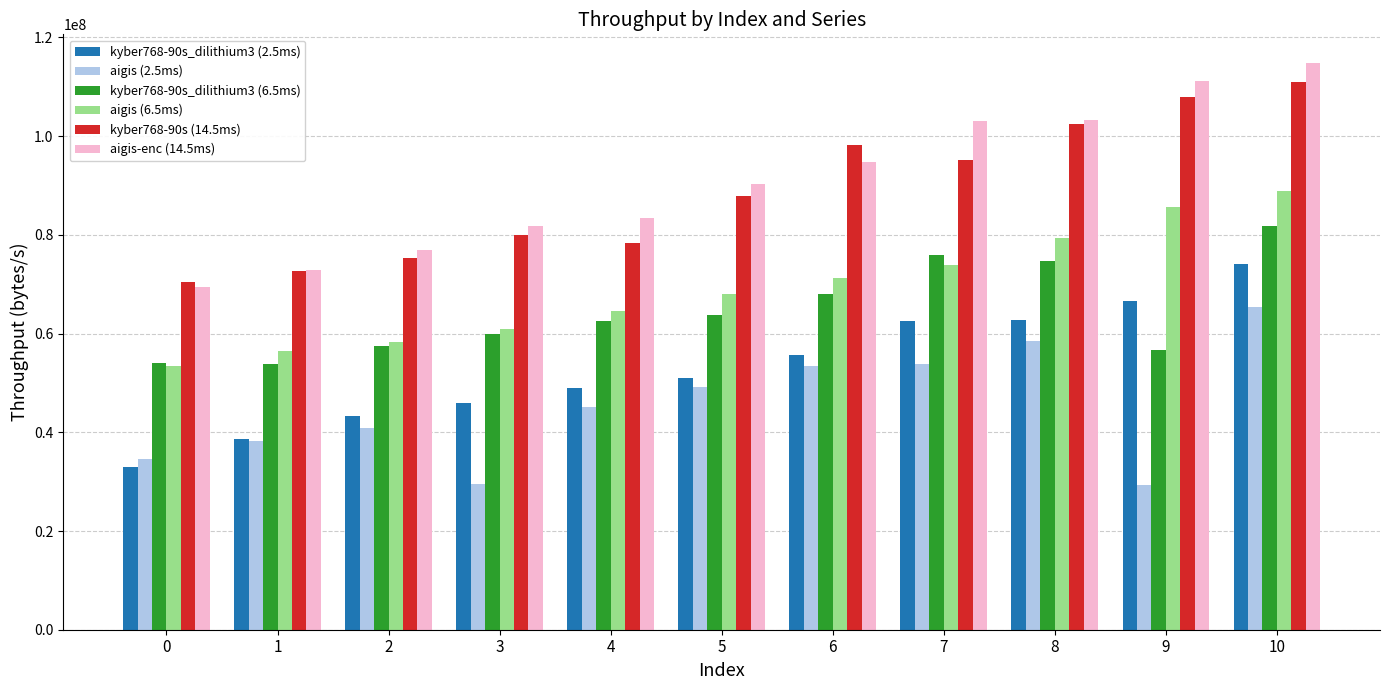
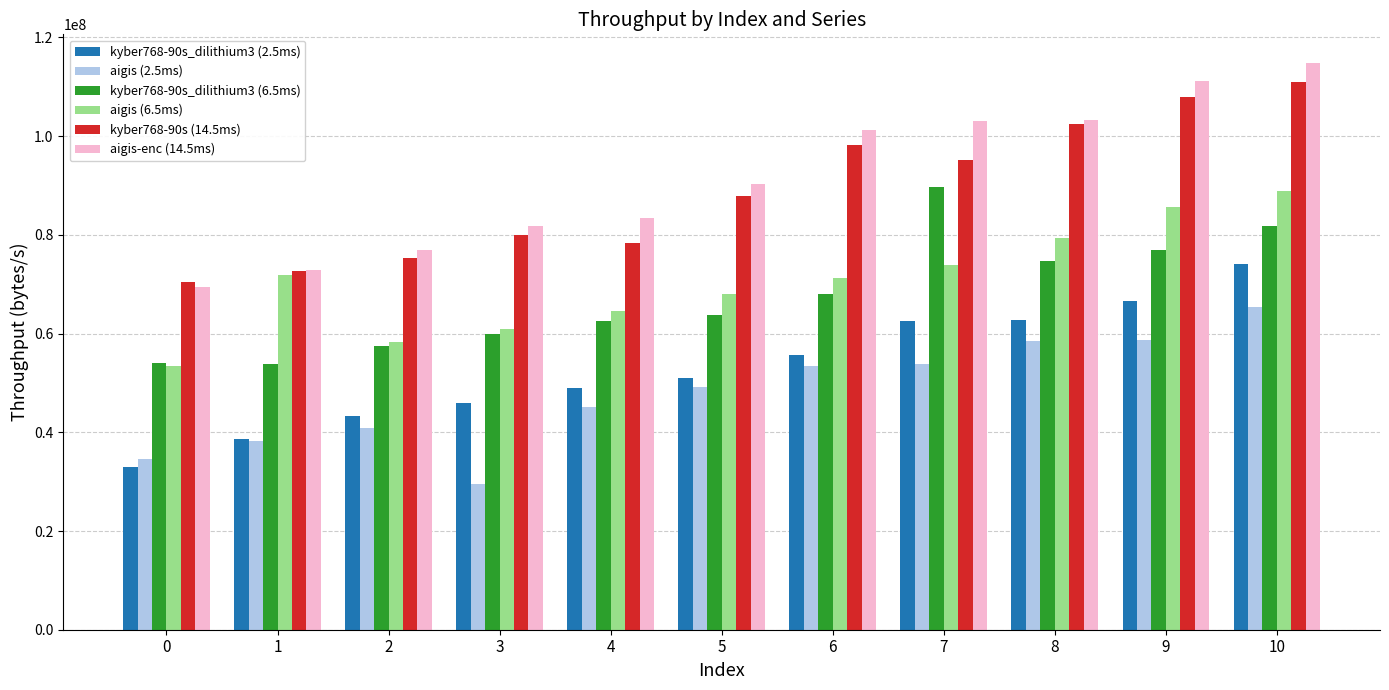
aigis (6.5ms), 1: 56000000 -> 72000000
aigis-enc (14.5ms), 6: 95000000 -> 101000000
kyber768-90s_dilithium3 (6.5ms), 7: 76000000 -> 90000000
aigis (2.5ms), 9: 29000000 -> 59000000
kyber768-90s_dilithium3 (6.5ms), 9: 57000000 -> 77000000
